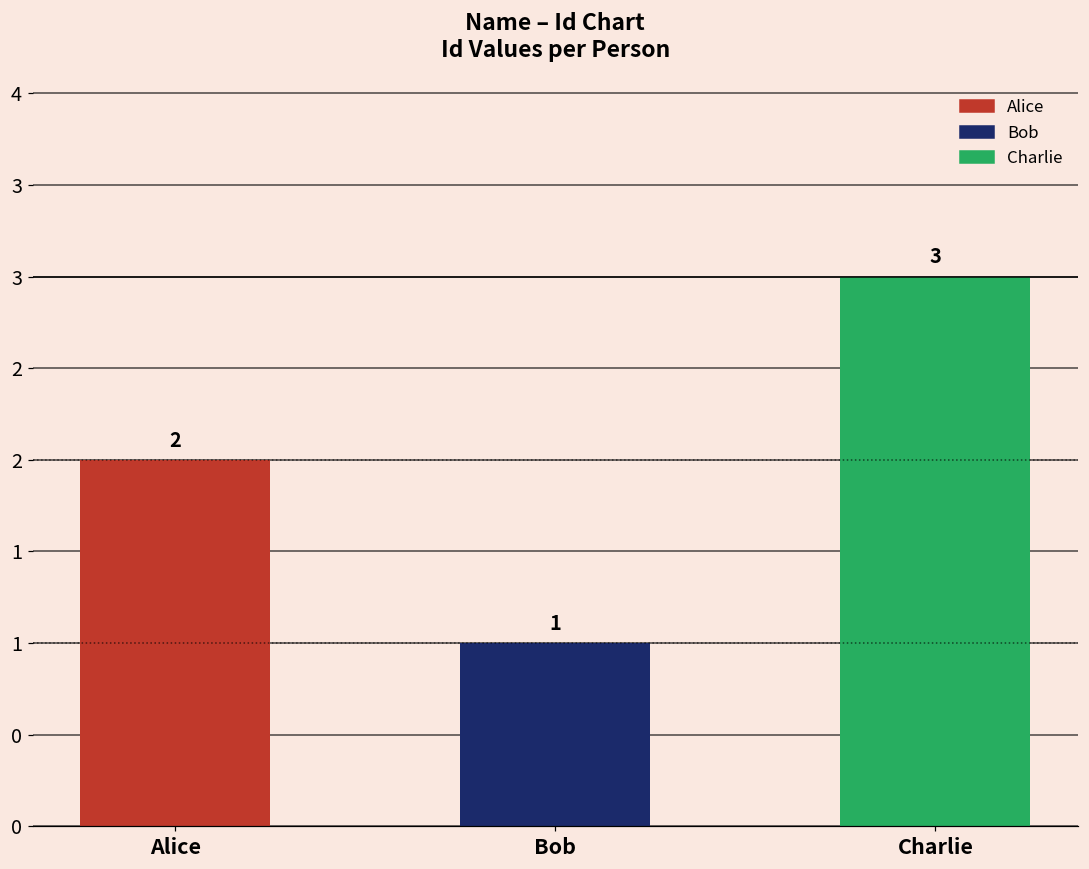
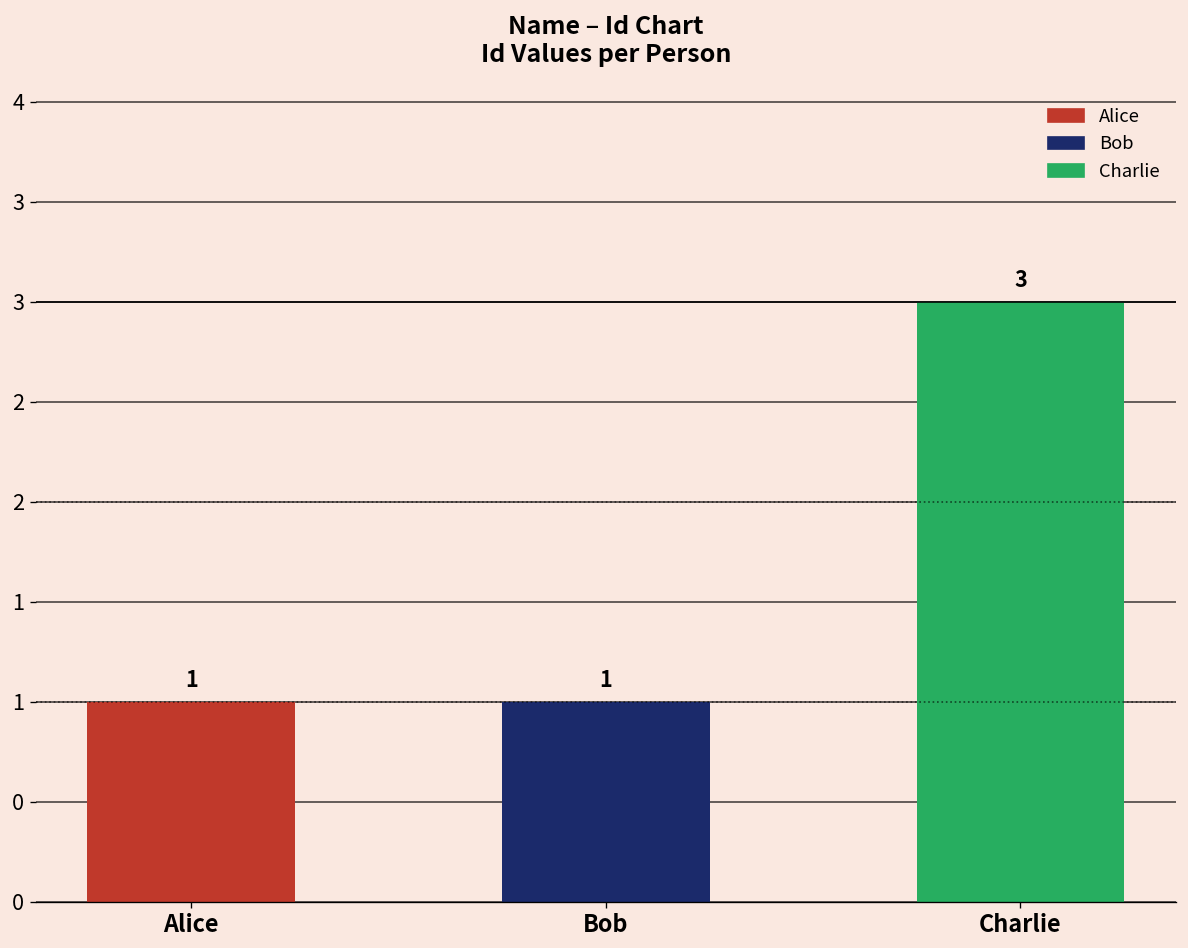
Alice: 2 -> 1
